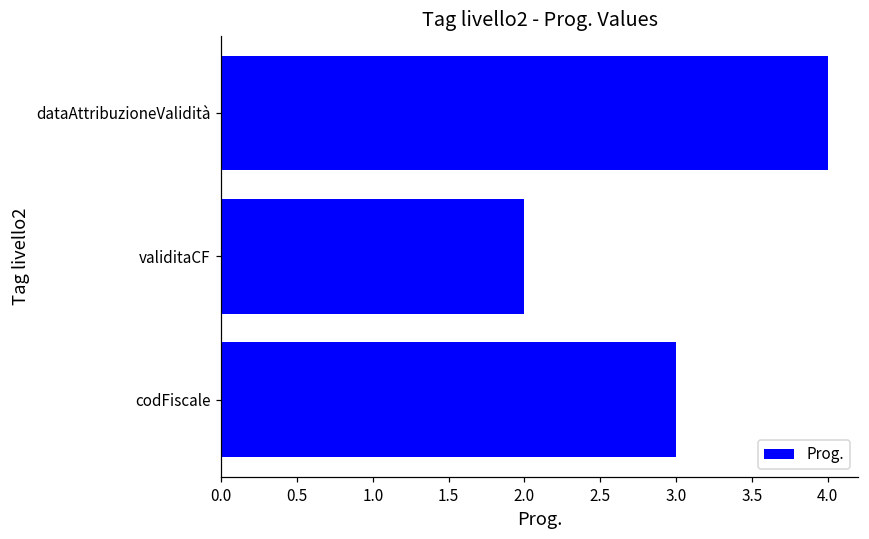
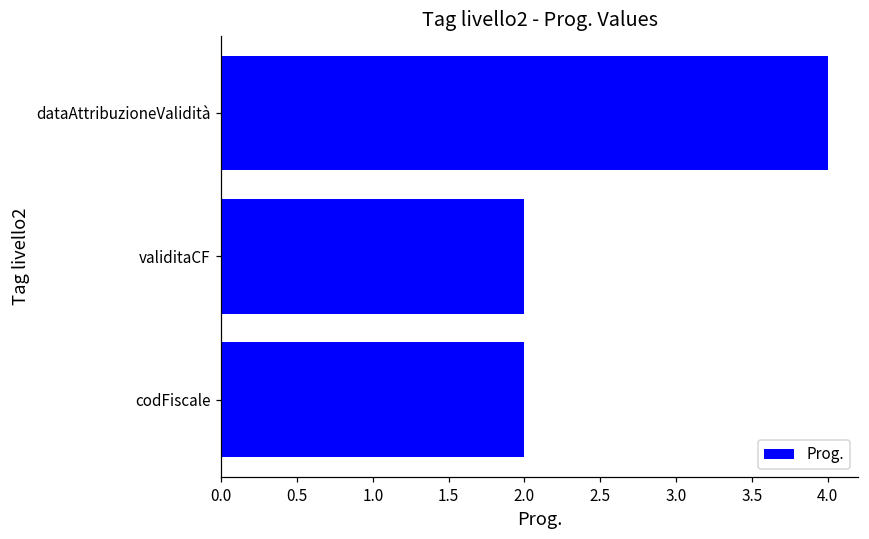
codFiscale: 3 -> 2
